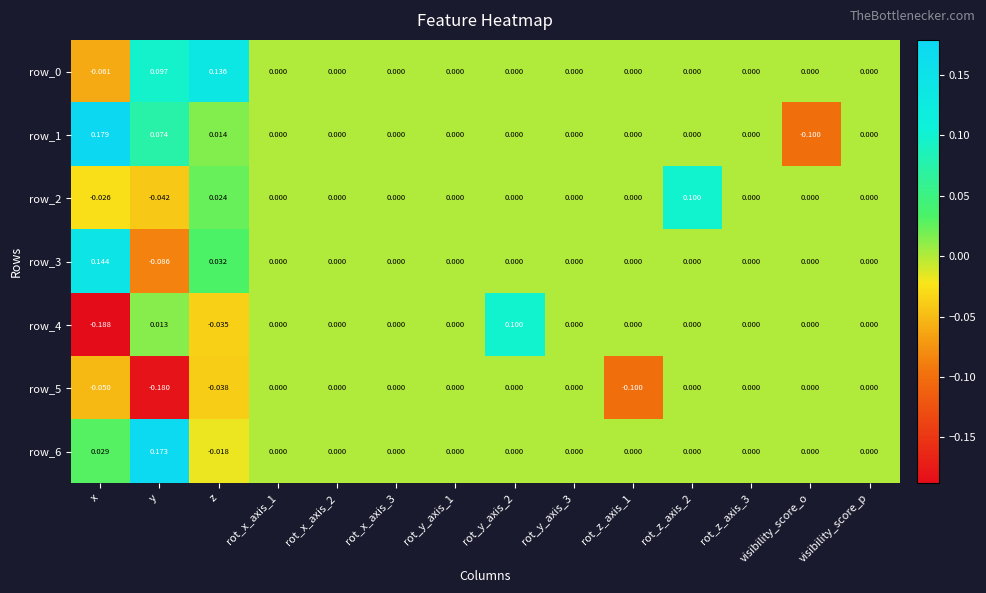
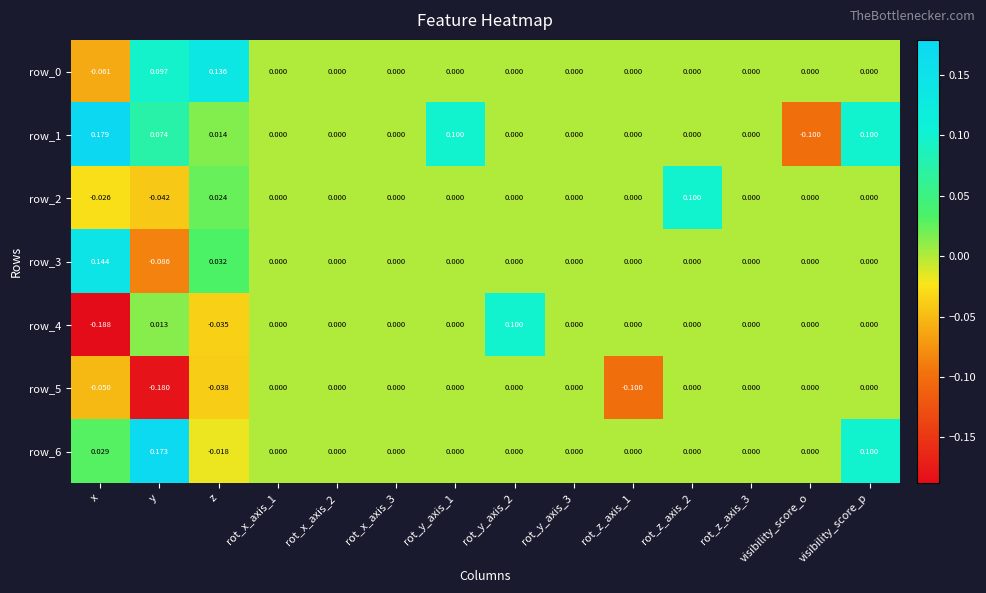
row_1, rot_y_axis_1: 0.000 -> 0.100
row_1, visibility_score_p: 0.000 -> 0.100
row_6, visibility_score_p: 0.000 -> 0.100
